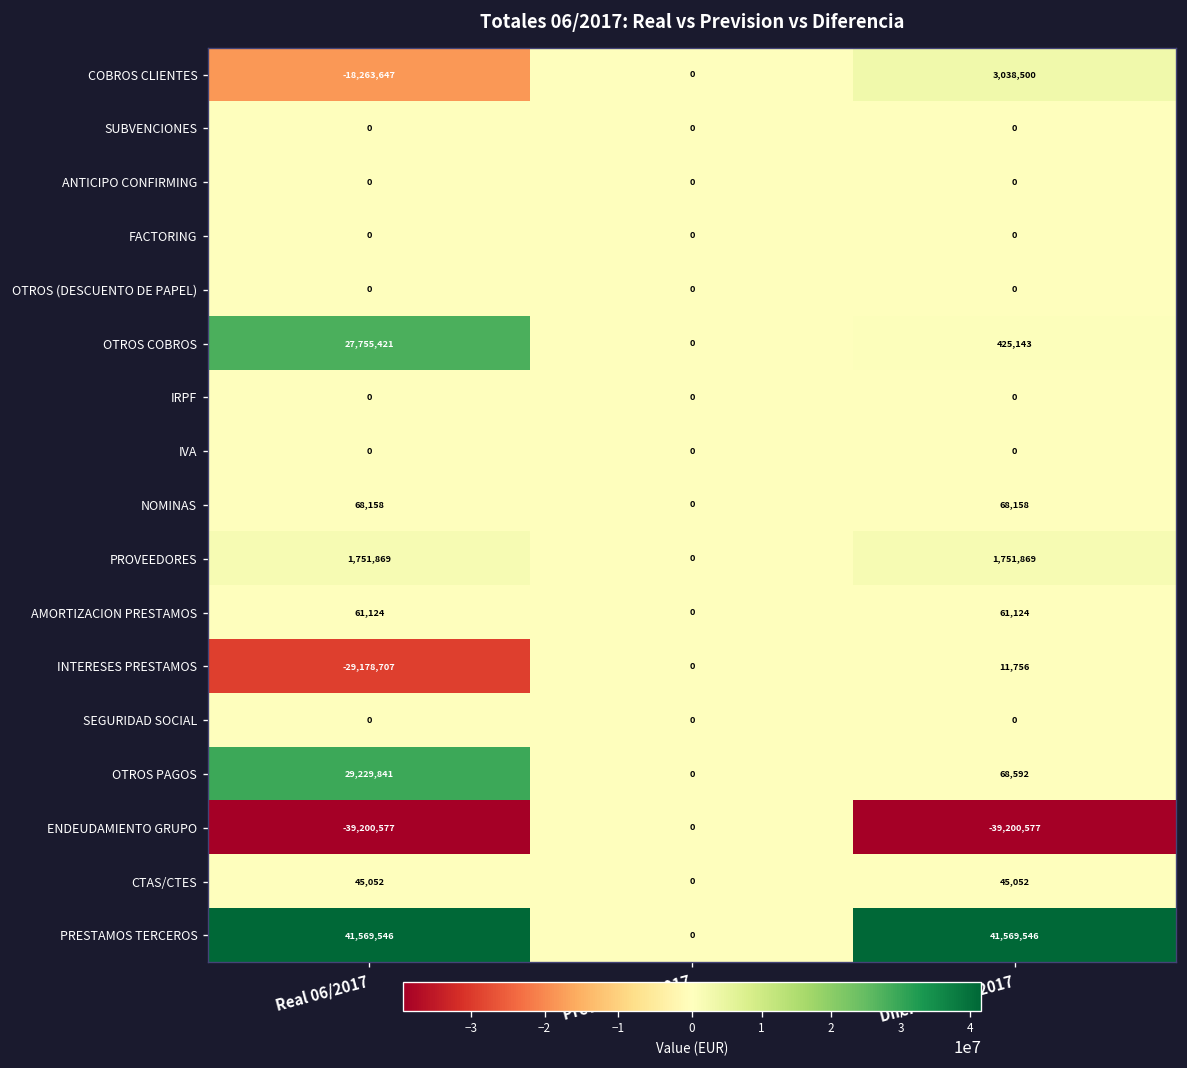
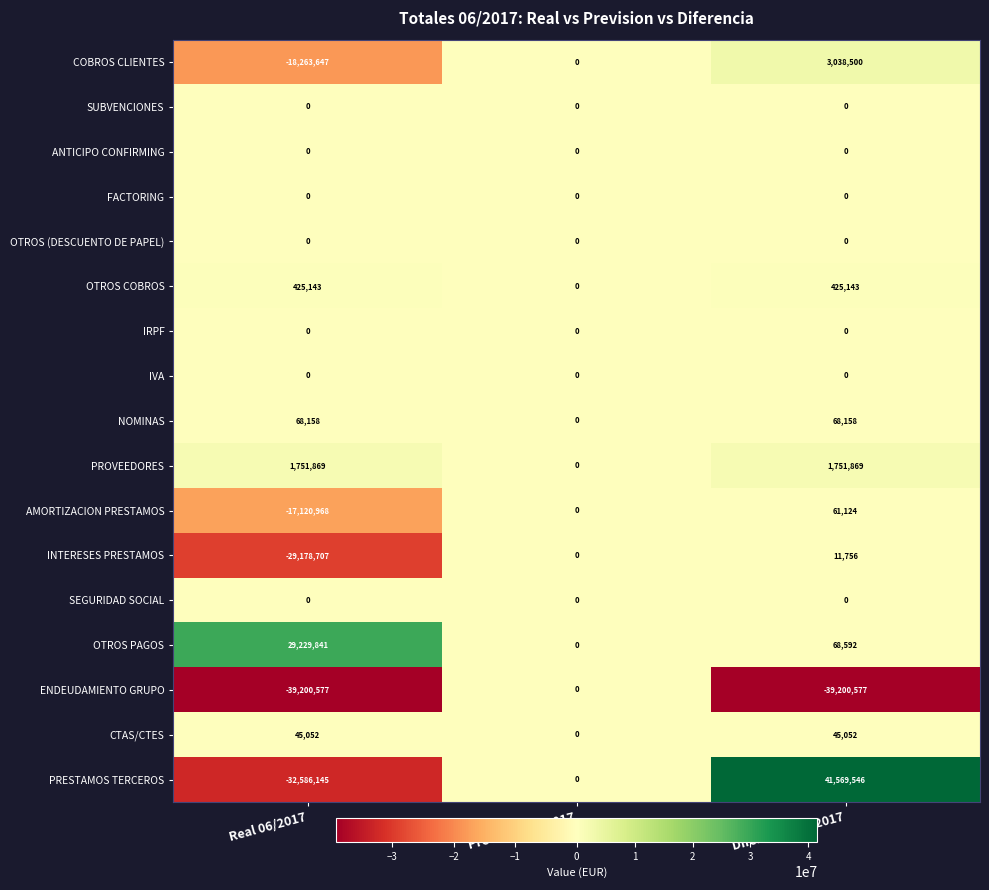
OTROS COBROS, Real 06/2017: 27,755,421 -> 425,143
AMORTIZACION PRESTAMOS, Real 06/2017: 61,124 -> -17,120,968
PRESTAMOS TERCEROS, Real 06/2017: 41,569,546 -> -32,586,145
